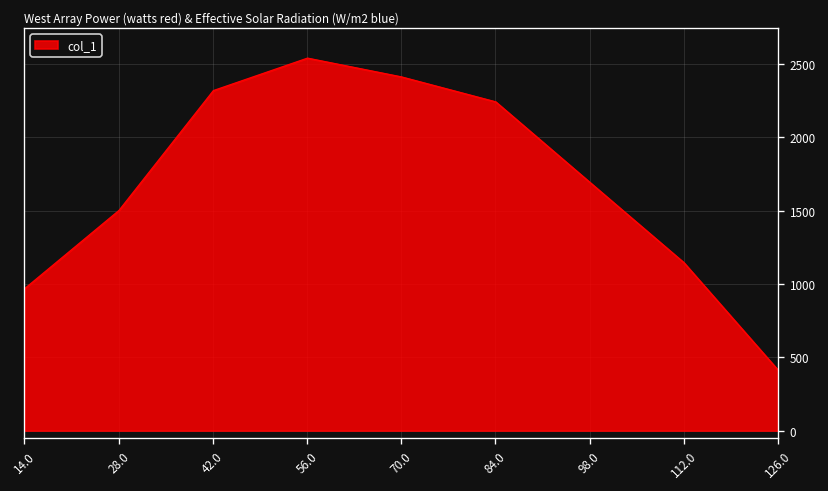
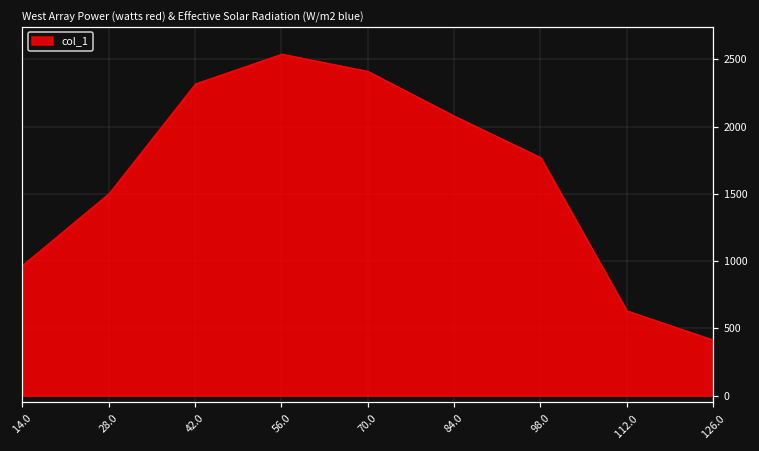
84.0: 2240 -> 2080
98.0: 1690 -> 1770
112.0: 1140 -> 630
